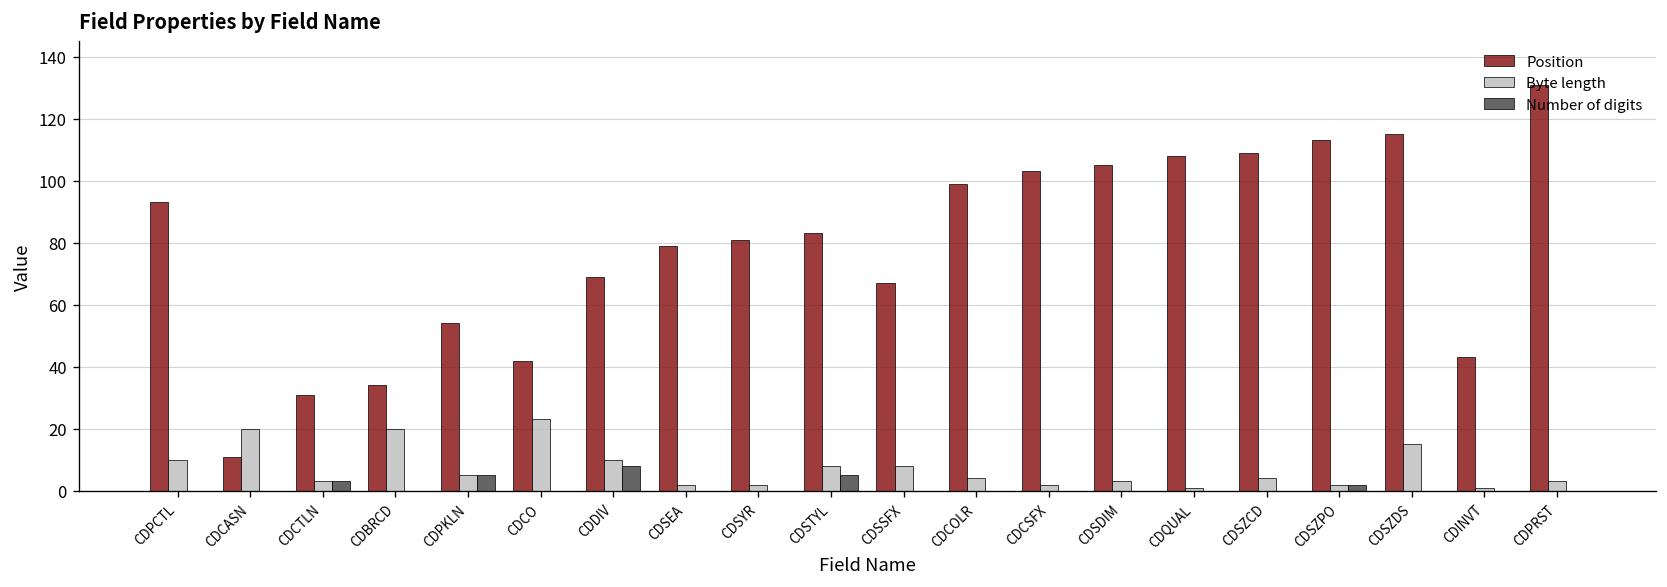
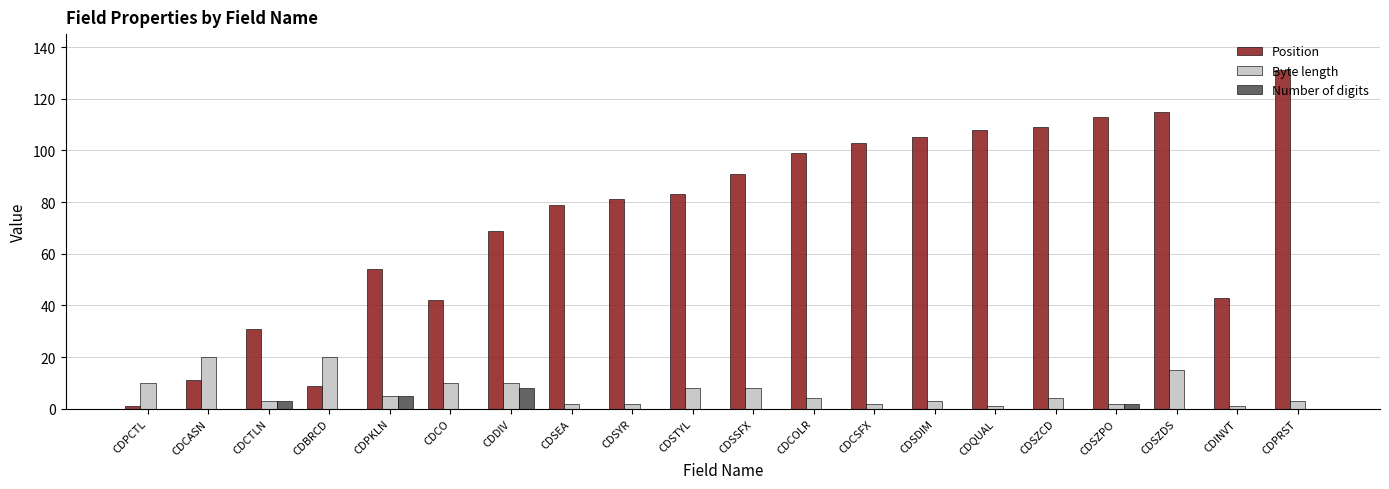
Position, CDPCTL: 93 -> 1
Position, CDBRCD: 34 -> 9
Byte length, CDCO: 23 -> 10
Number of digits, CDSTYL: 5 -> 0
Position, CDSSFX: 67 -> 91
